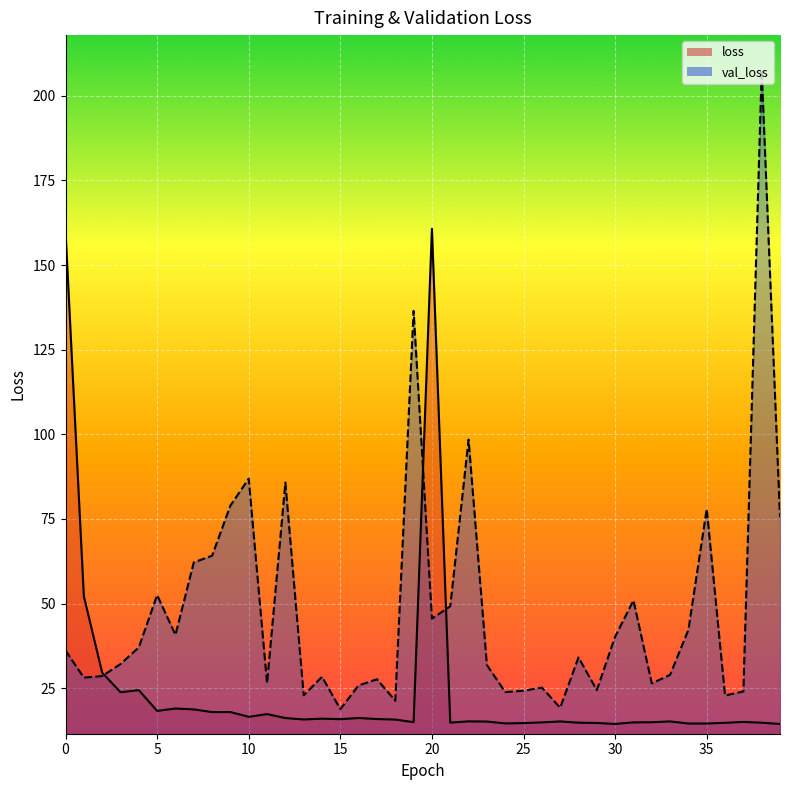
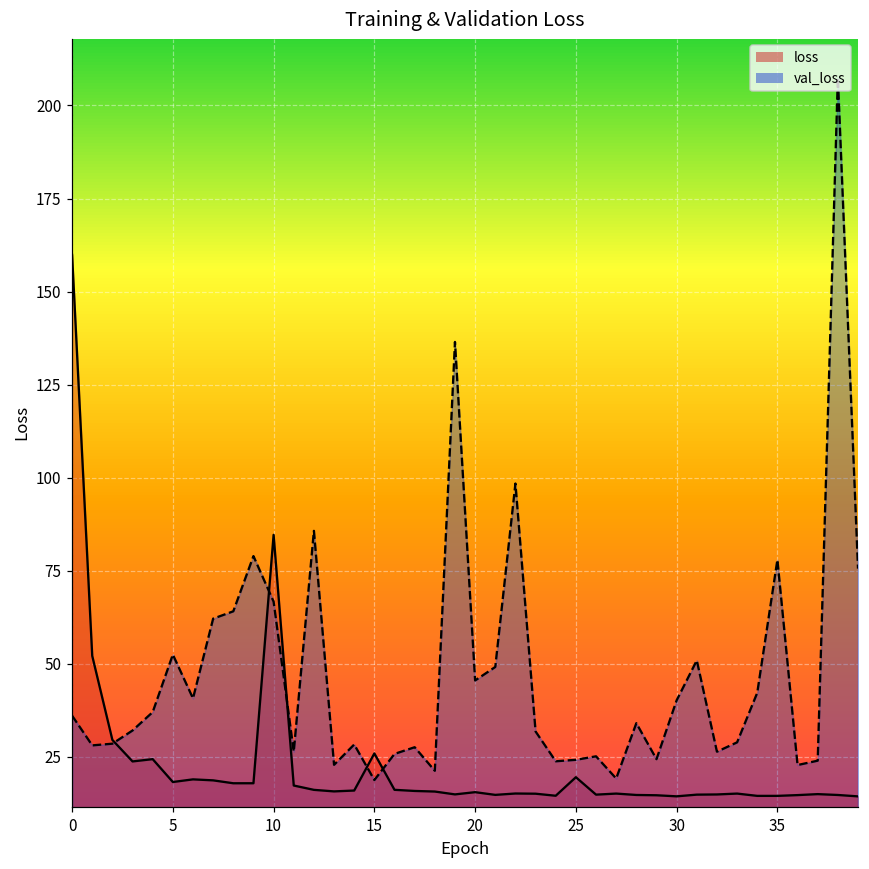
loss, 10: 17 -> 85
val_loss, 10: 87 -> 67
loss, 15: 16 -> 26
loss, 20: 161 -> 16
loss, 25: 15 -> 20
